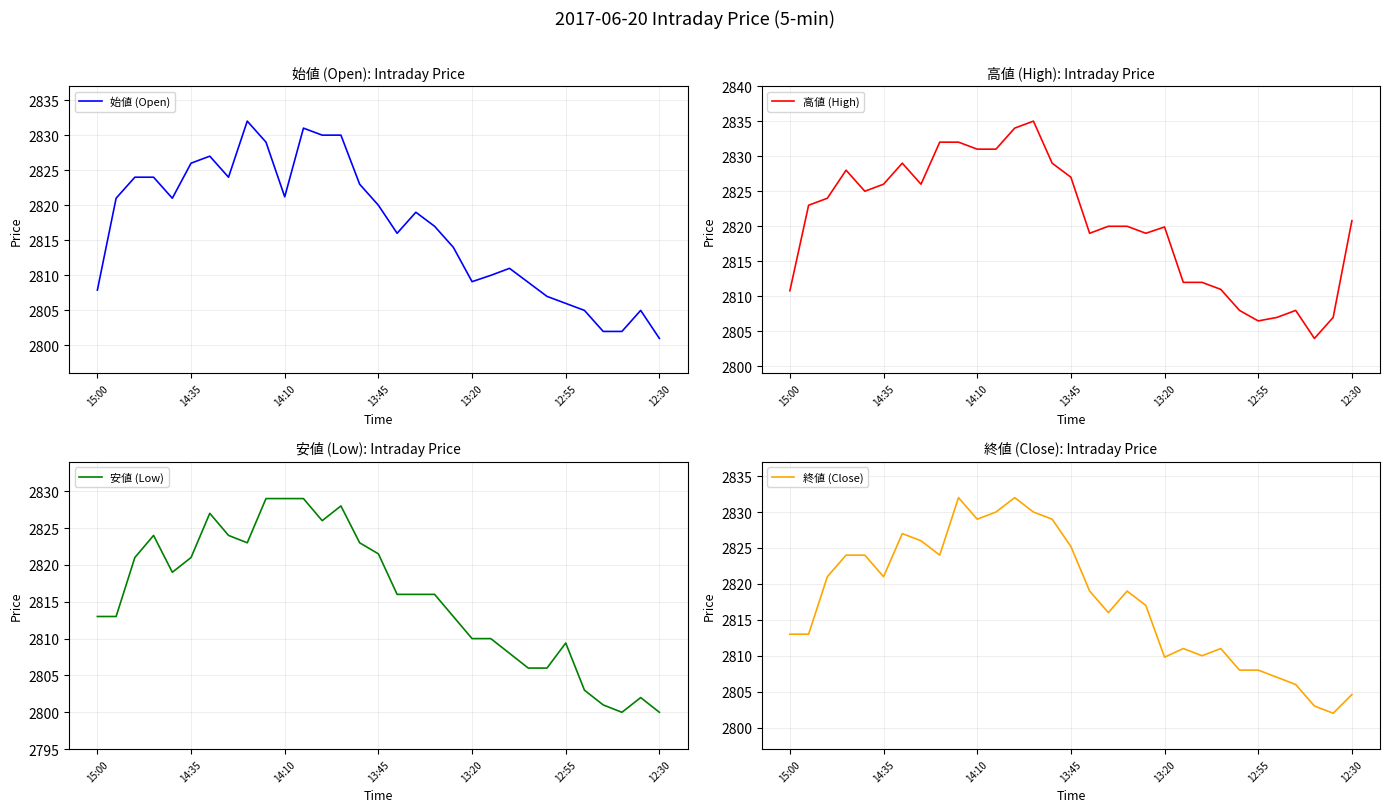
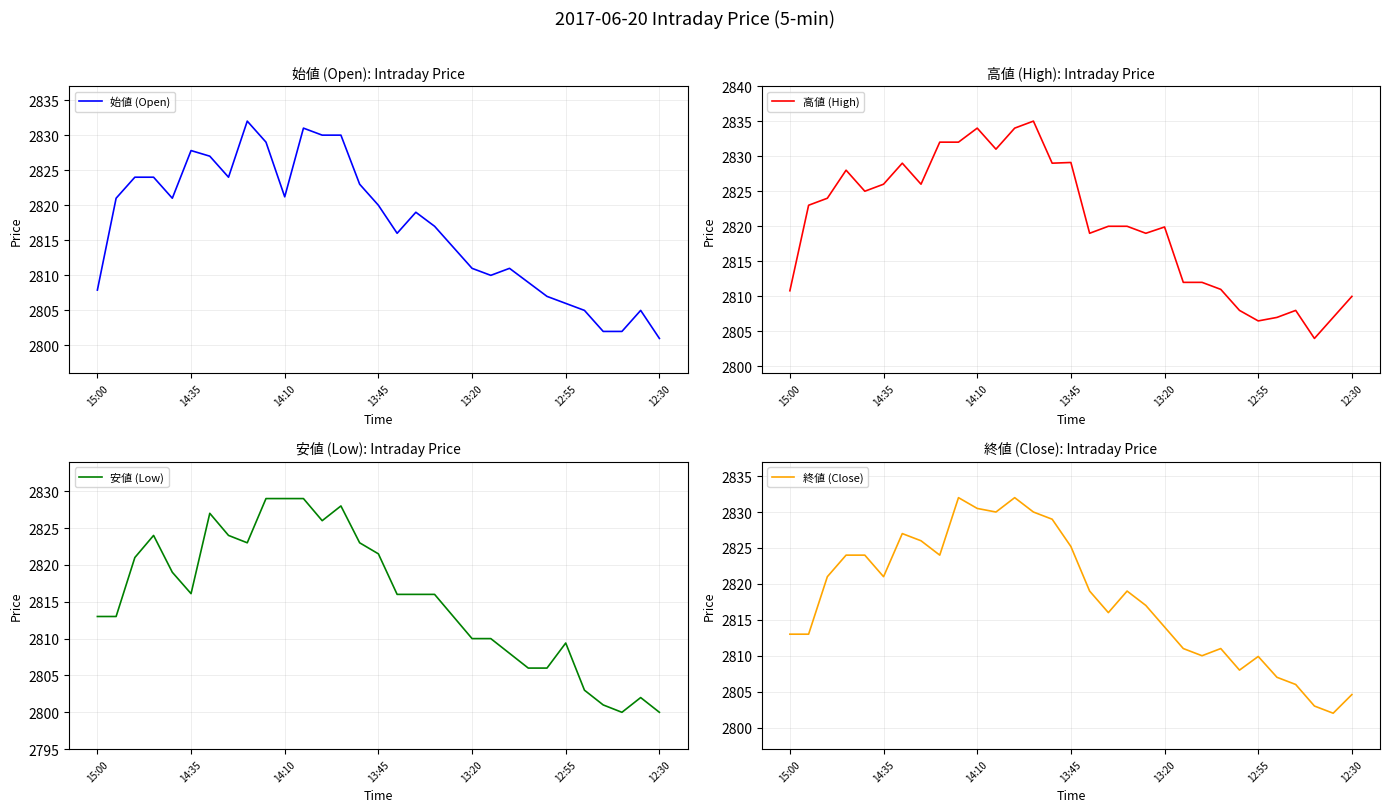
始値 (Open): Intraday Price, 14:35: 2826 -> 2828
始値 (Open): Intraday Price, 13:20: 2809 -> 2811
高値 (High): Intraday Price, 14:10: 2831 -> 2834
高値 (High): Intraday Price, 13:45: 2827 -> 2829
高値 (High): Intraday Price, 12:30: 2821 -> 2810
安値 (Low): Intraday Price, 14:35: 2821 -> 2816
終値 (Close): Intraday Price, 14:10: 2829 -> 2831
終値 (Close): Intraday Price, 13:20: 2810 -> 2814
終値 (Close): Intraday Price, 12:55: 2808 -> 2810
